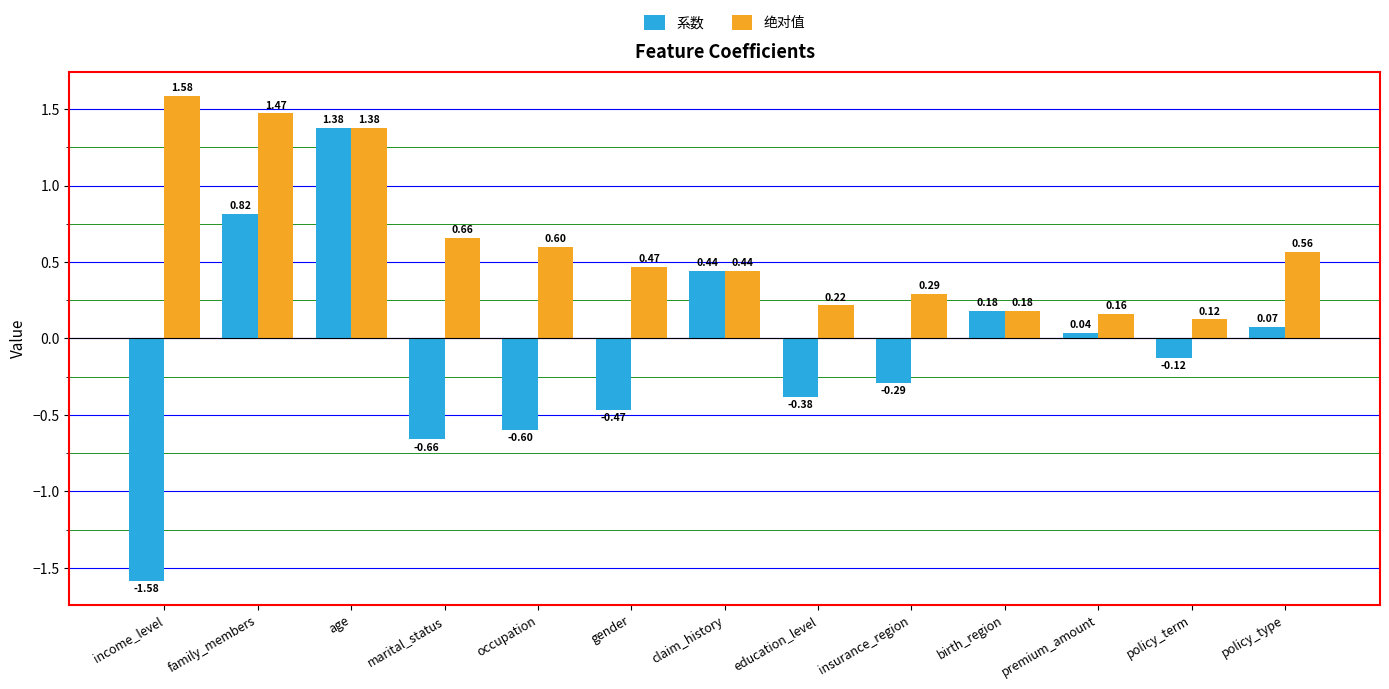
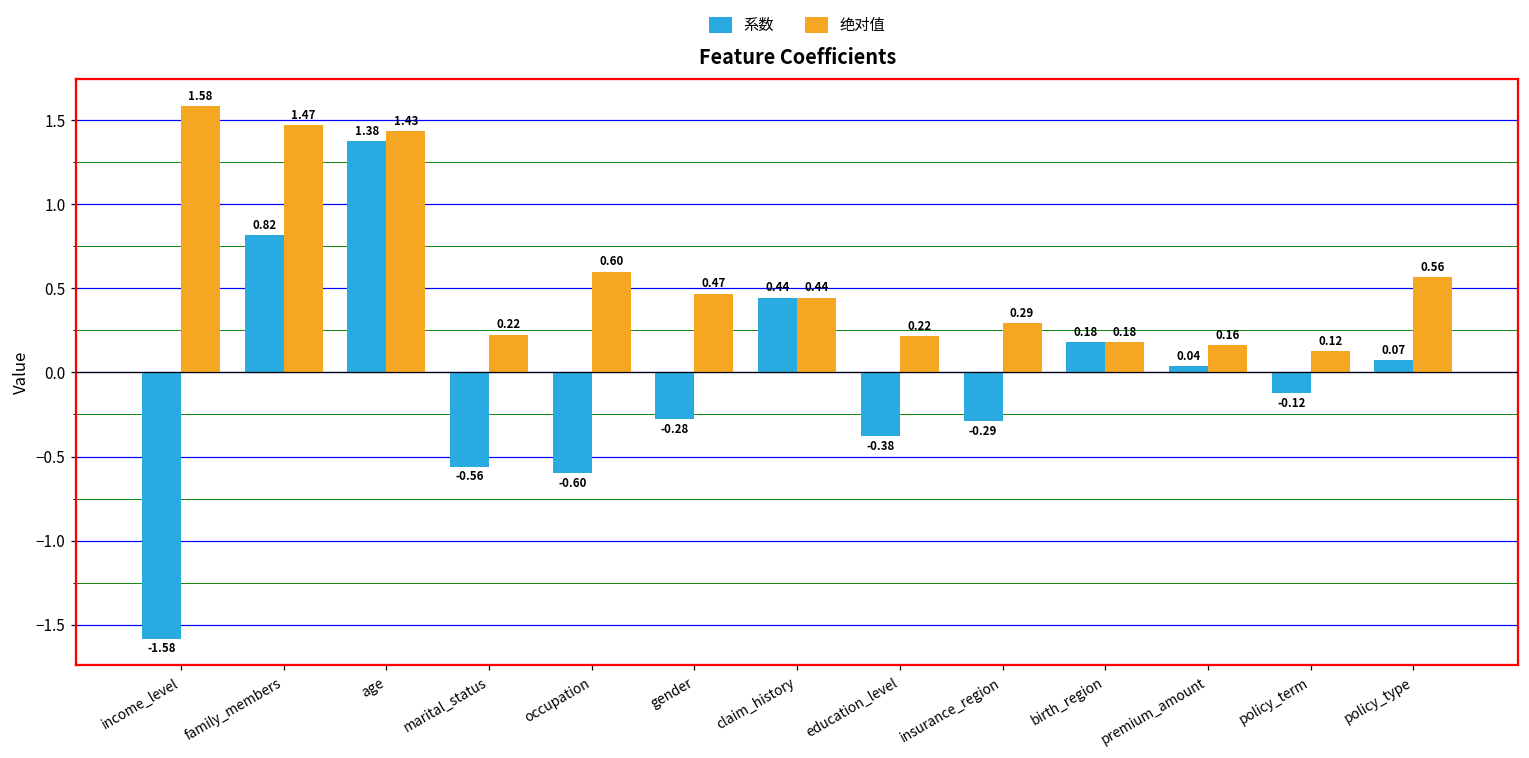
绝对值, age: 1.38 -> 1.43
系数, marital_status: -0.66 -> -0.56
绝对值, marital_status: 0.66 -> 0.22
系数, gender: -0.47 -> -0.28
